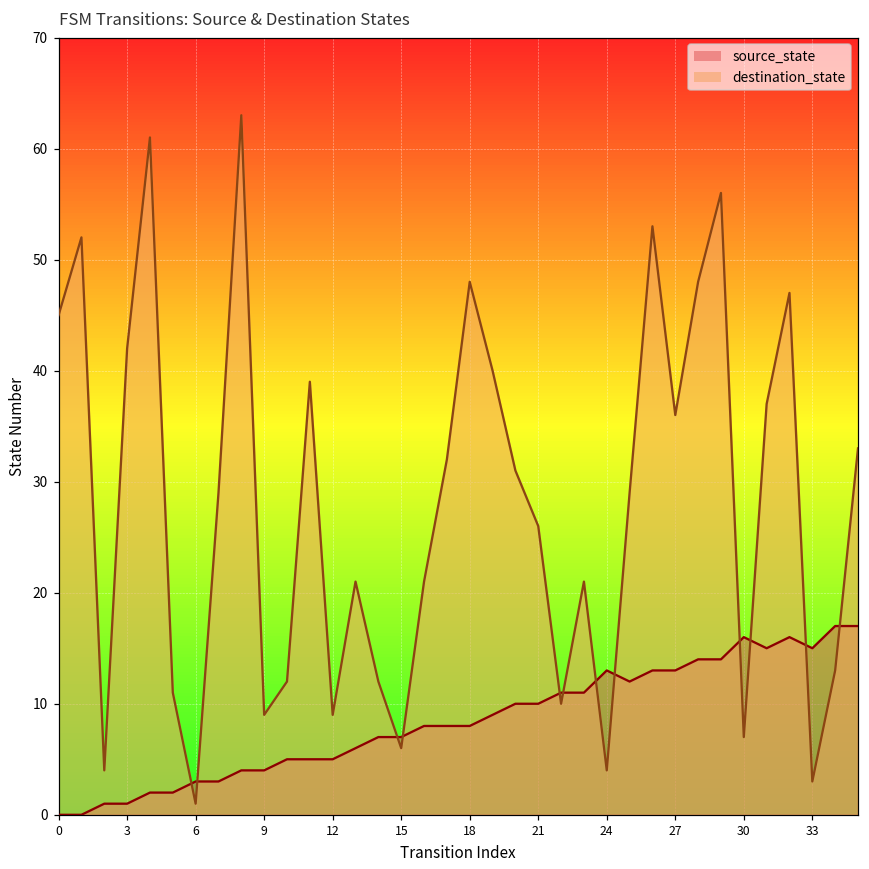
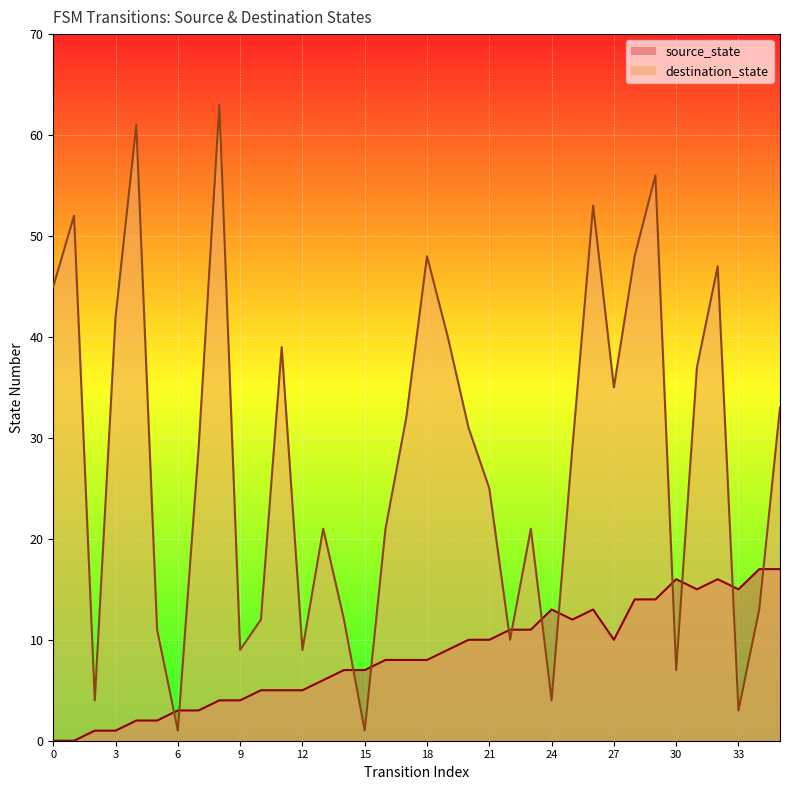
destination_state, 15: 6 -> 1
destination_state, 21: 26 -> 25
source_state, 27: 13 -> 10
destination_state, 27: 36 -> 35
